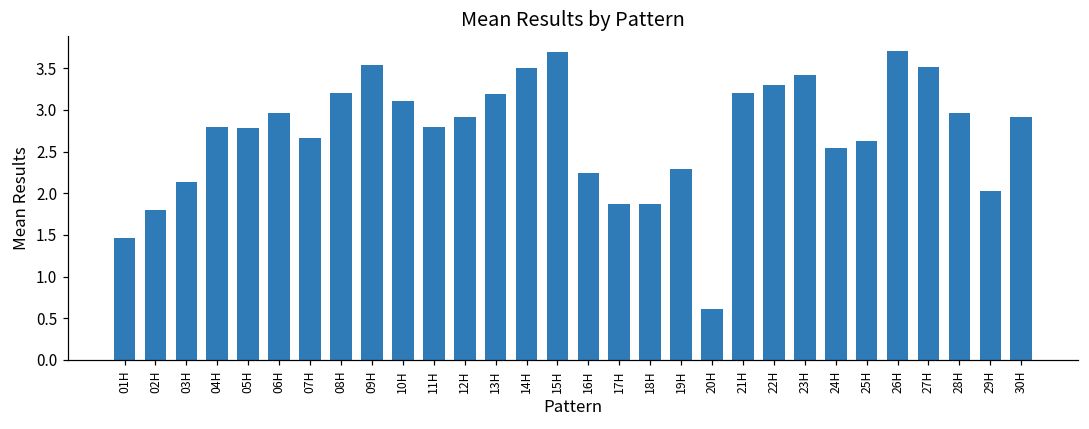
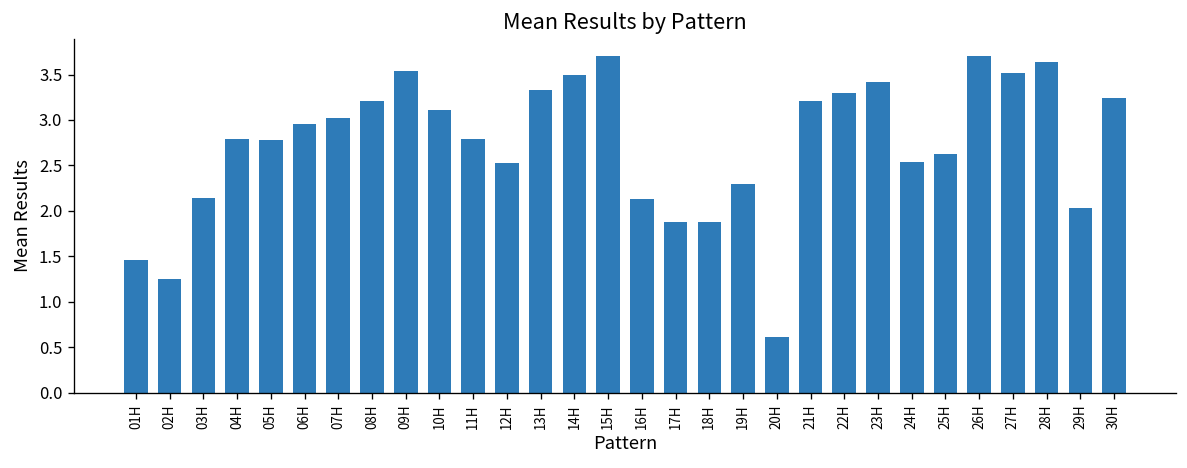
02H: 1.8 -> 1.3
07H: 2.7 -> 3.0
12H: 2.9 -> 2.5
13H: 3.2 -> 3.3
16H: 2.2 -> 2.1
28H: 3.0 -> 3.6
30H: 2.9 -> 3.2
